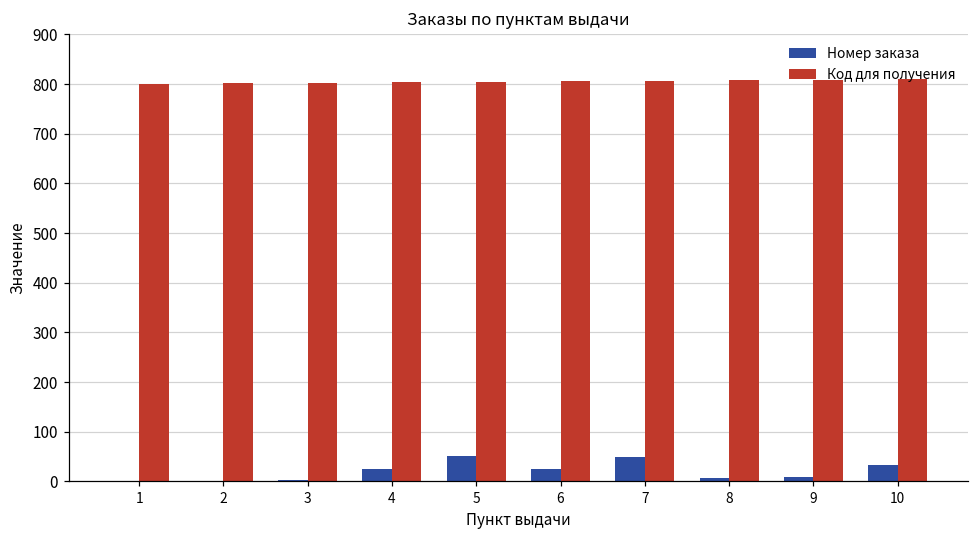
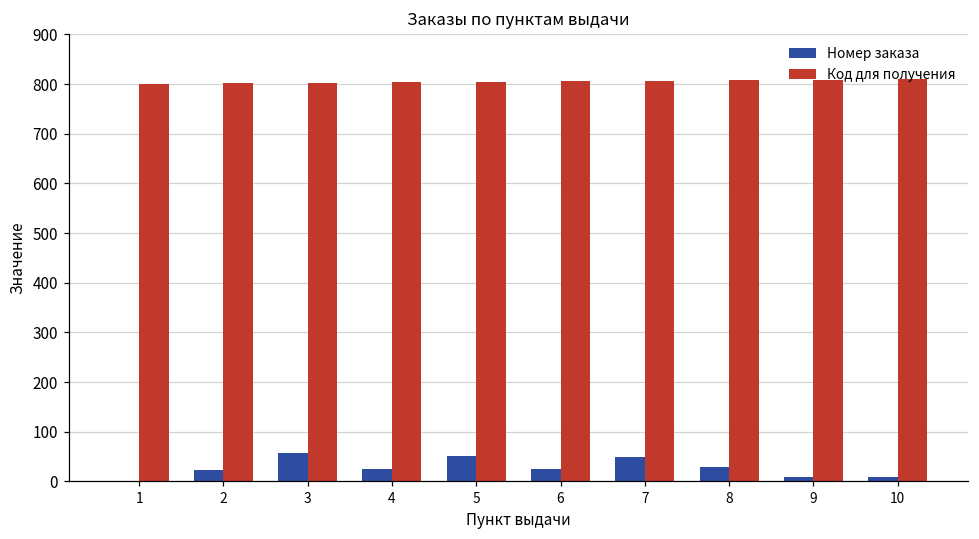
Номер заказа, 2: 0 -> 20
Номер заказа, 3: 0 -> 60
Номер заказа, 8: 10 -> 30
Номер заказа, 10: 30 -> 10
